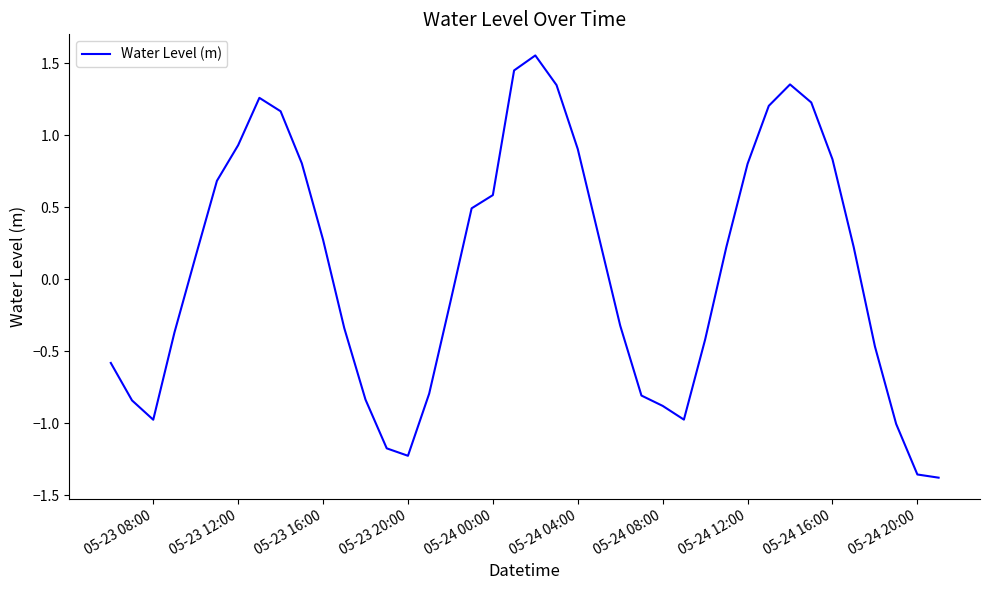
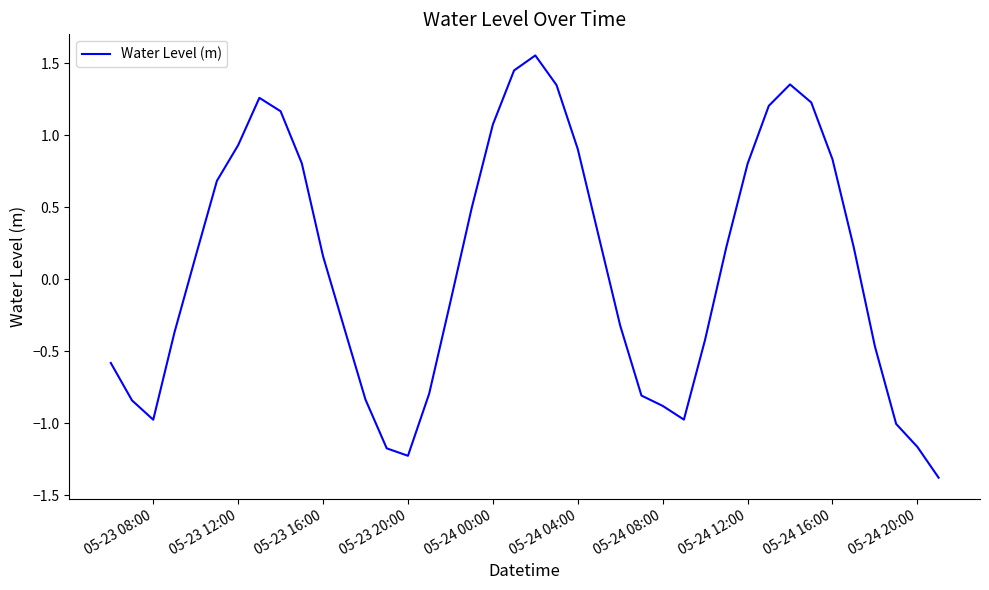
05-23 16:00: 0.27 -> 0.16
05-24 00:00: 0.58 -> 1.07
05-24 20:00: -1.35 -> -1.16
